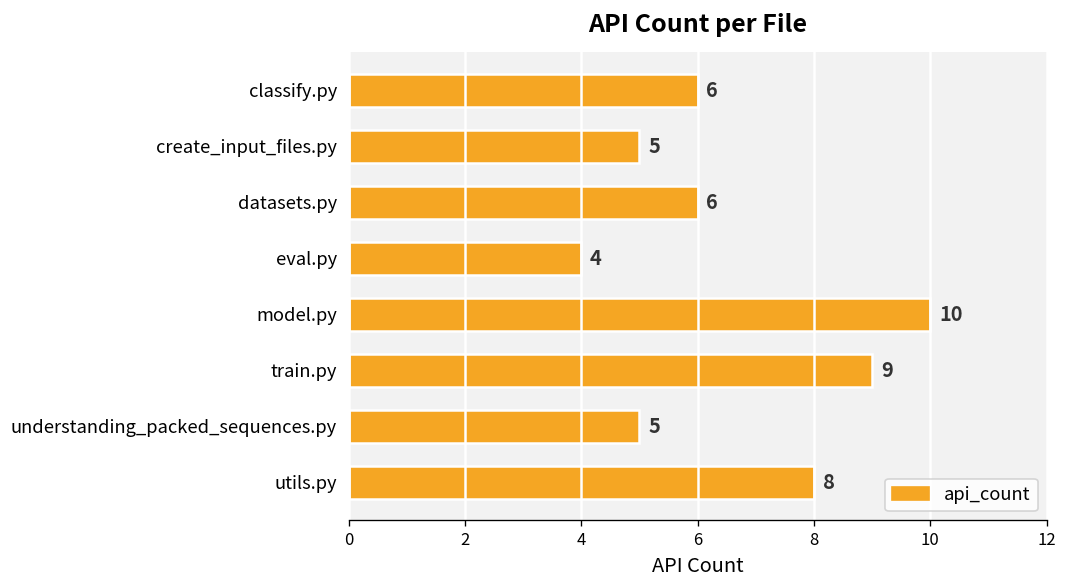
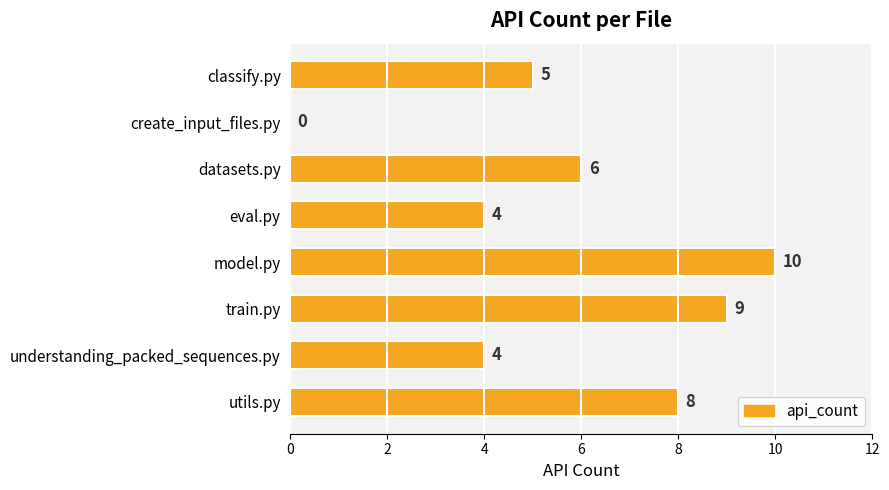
classify.py: 6 -> 5
create_input_files.py: 5 -> 0
understanding_packed_sequences.py: 5 -> 4
